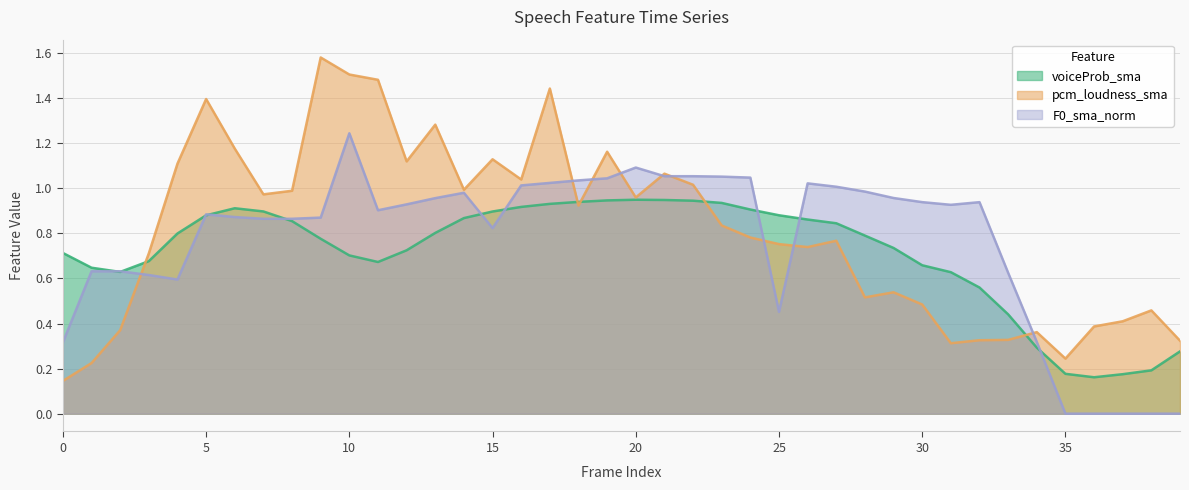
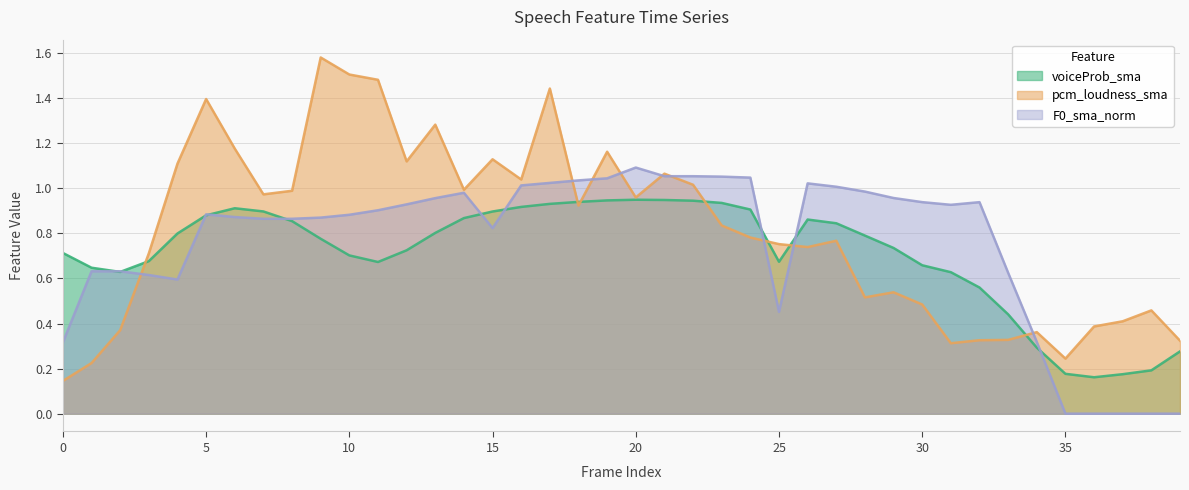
F0_sma_norm, 10: 1.24 -> 0.88
voiceProb_sma, 25: 0.88 -> 0.67
